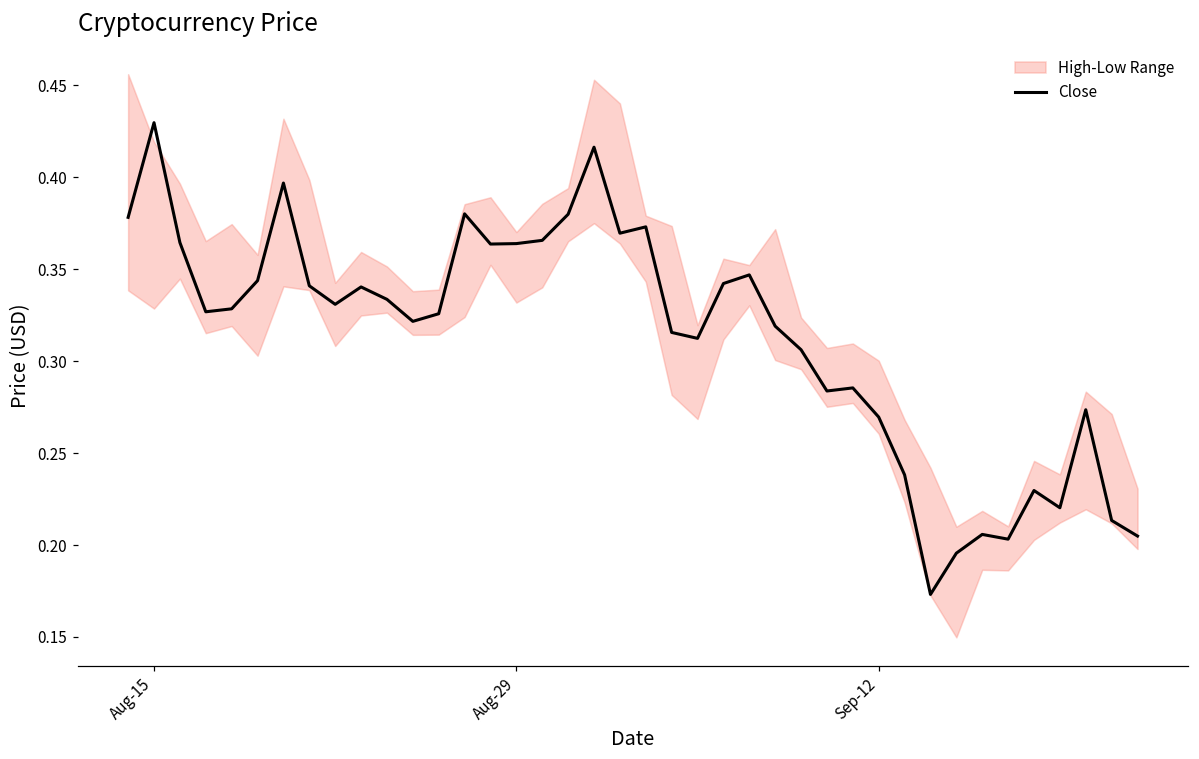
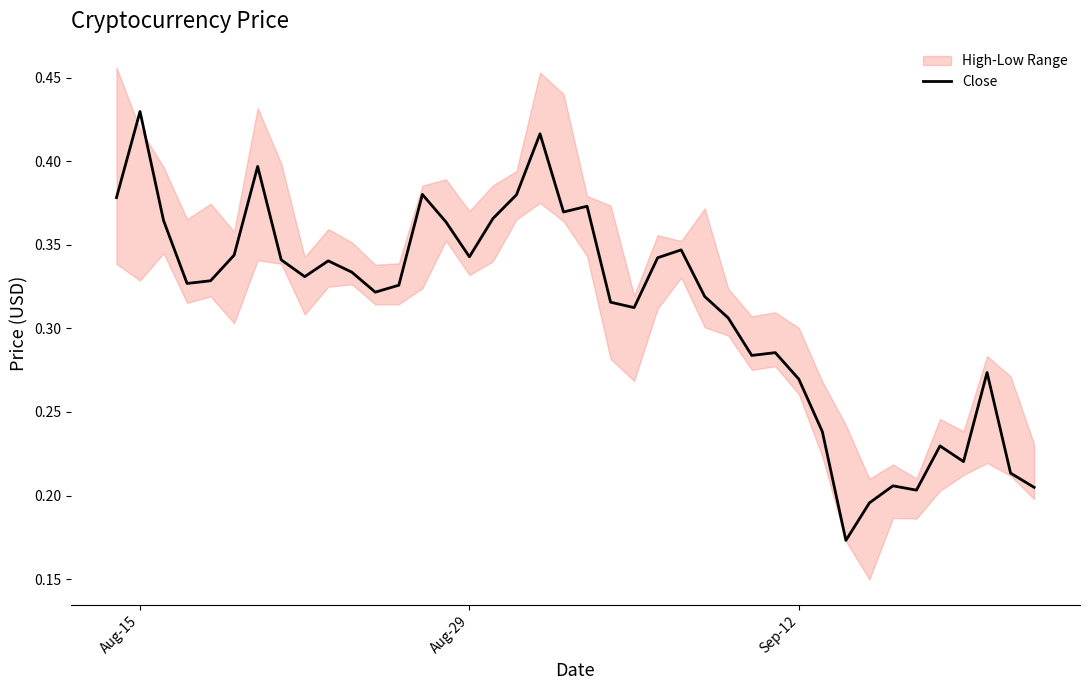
Close, Aug-29: 0.364 -> 0.343
